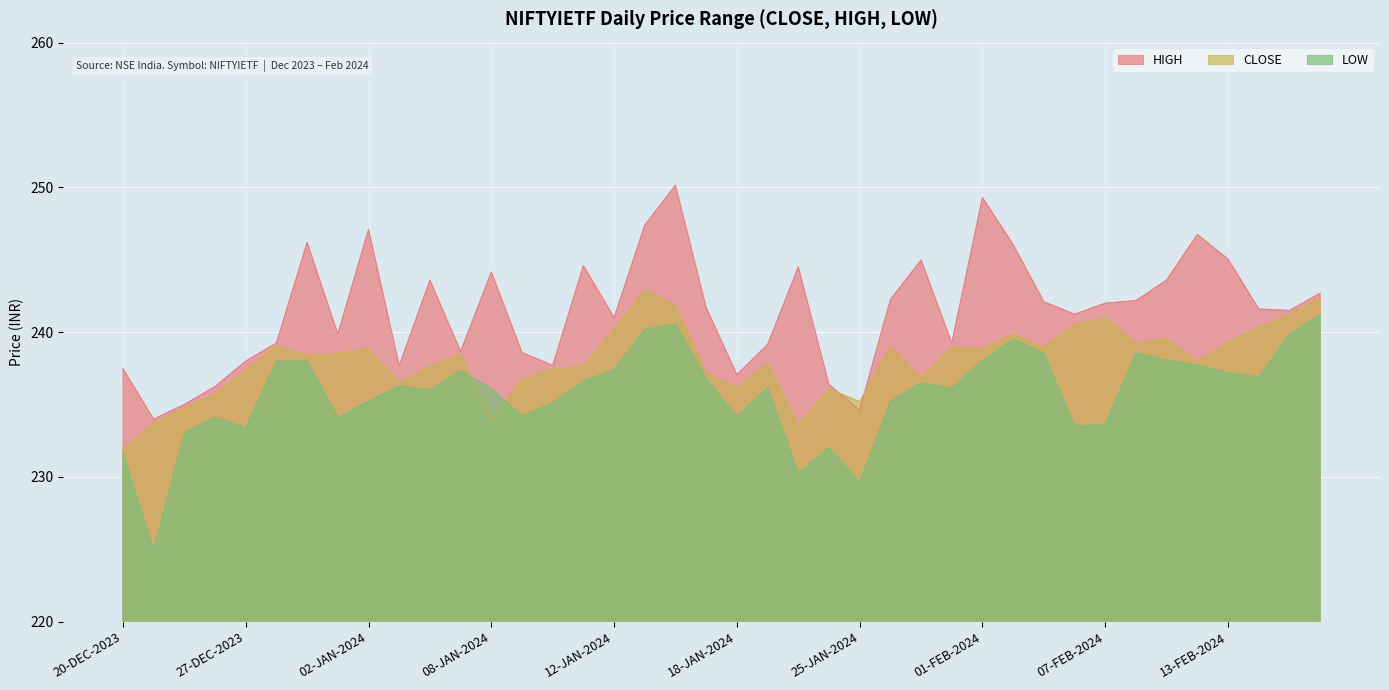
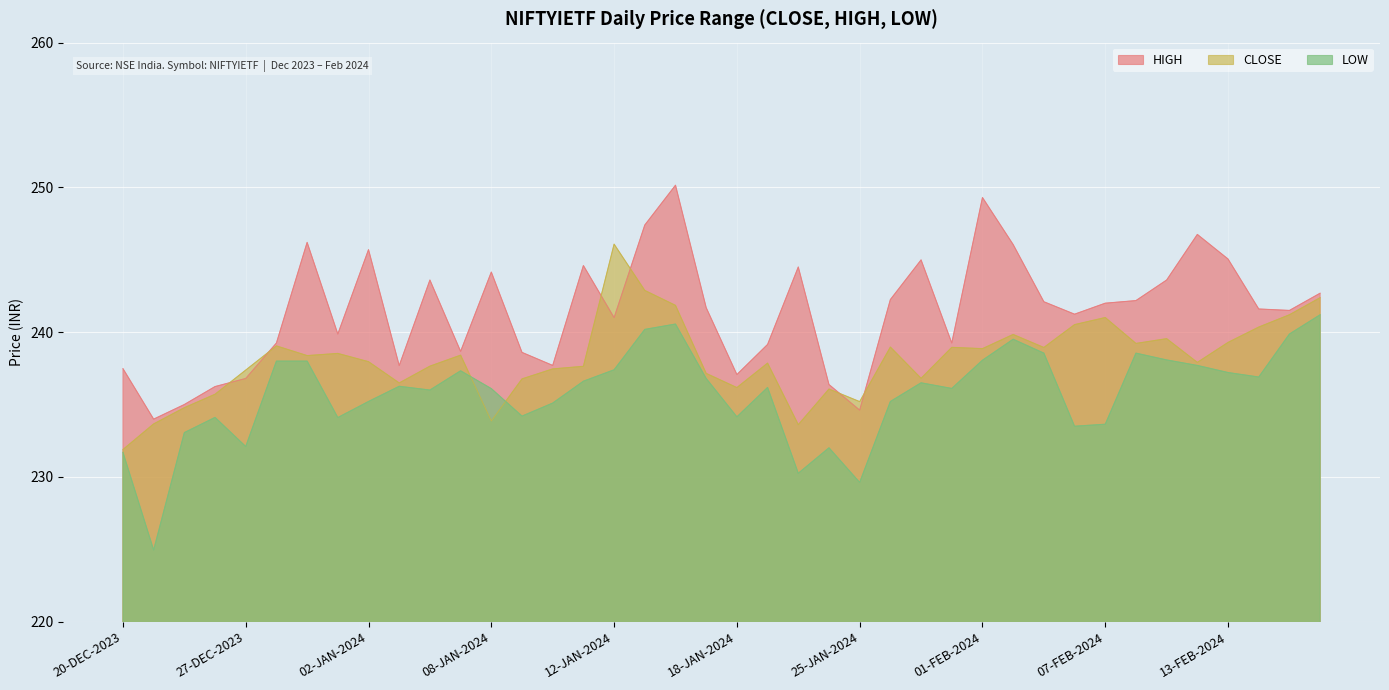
HIGH, 27-DEC-2023: 238.0 -> 236.8
LOW, 27-DEC-2023: 233.4 -> 232.1
HIGH, 02-JAN-2024: 247.1 -> 245.7
CLOSE, 02-JAN-2024: 238.8 -> 238.0
CLOSE, 12-JAN-2024: 240.2 -> 246.1
